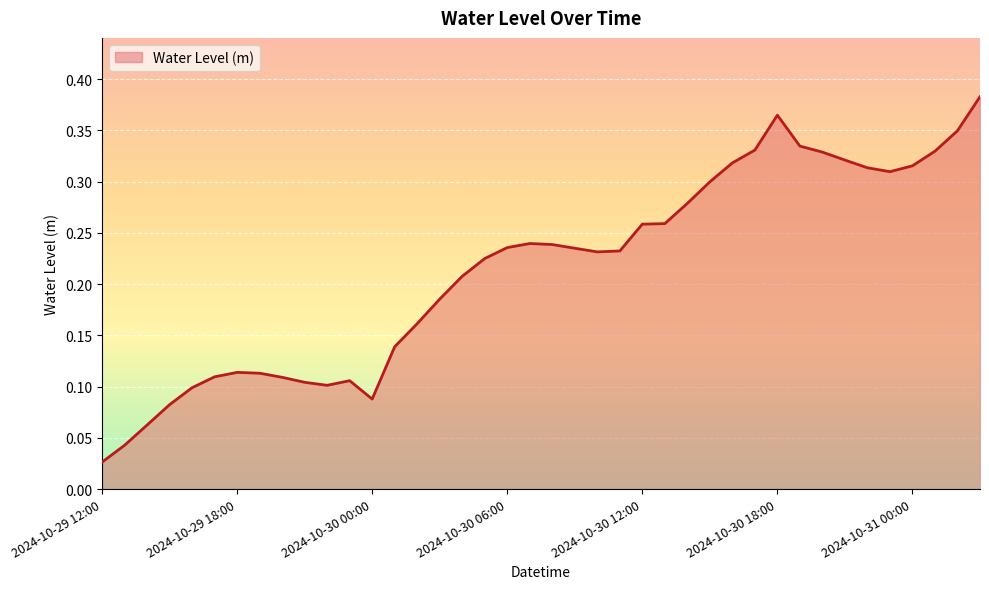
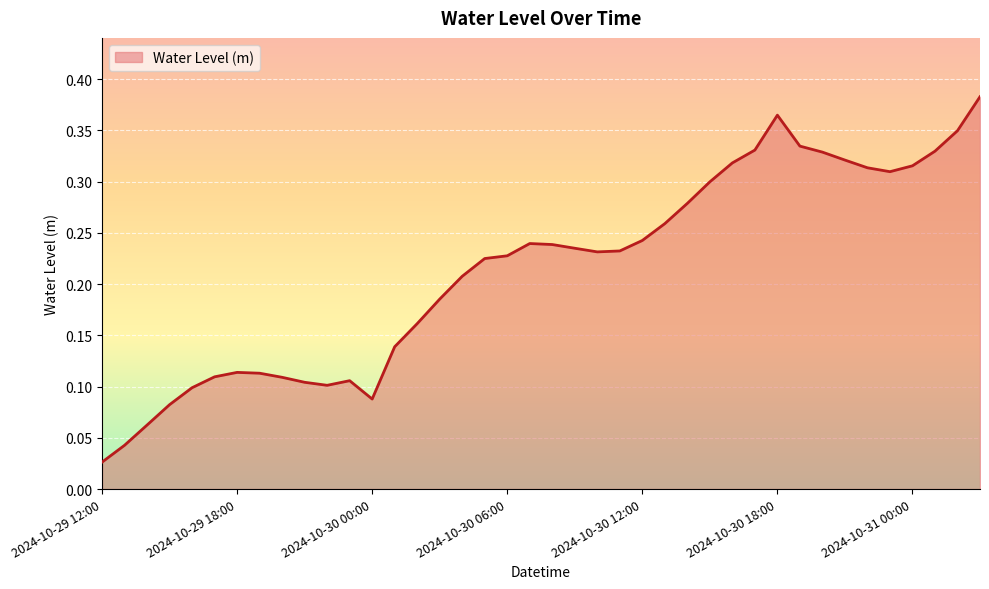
2024-10-30 06:00: 0.236 -> 0.228
2024-10-30 12:00: 0.259 -> 0.243
